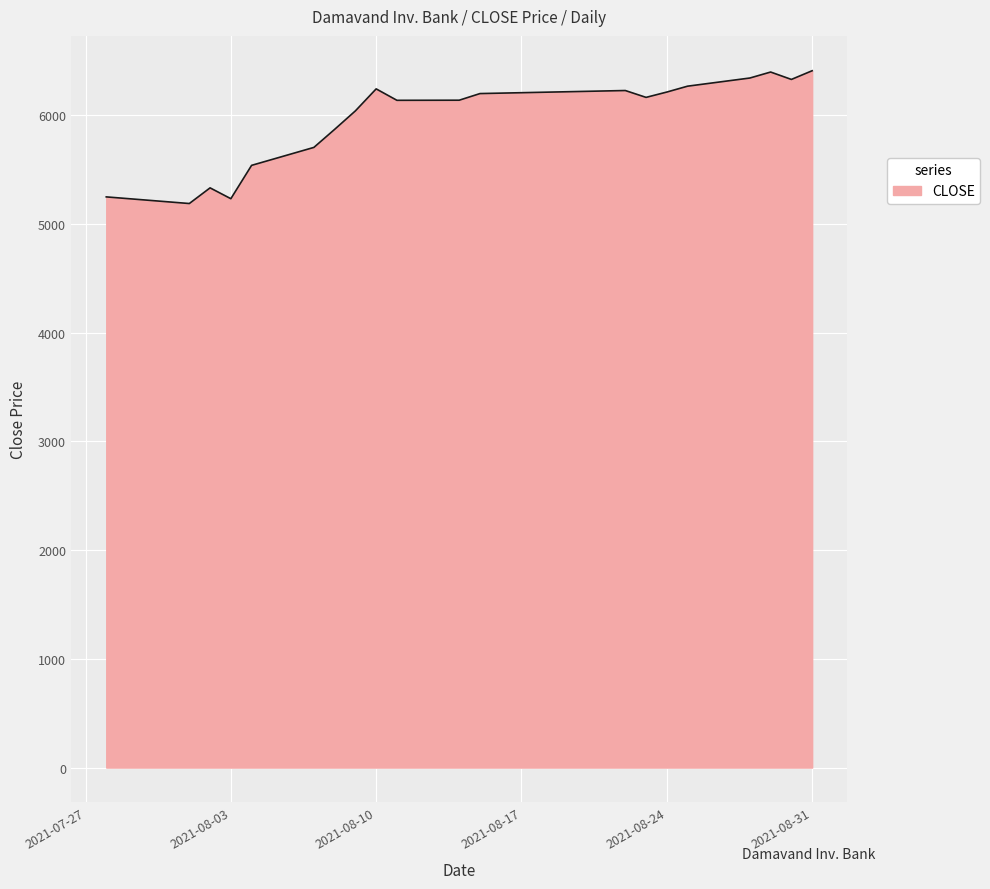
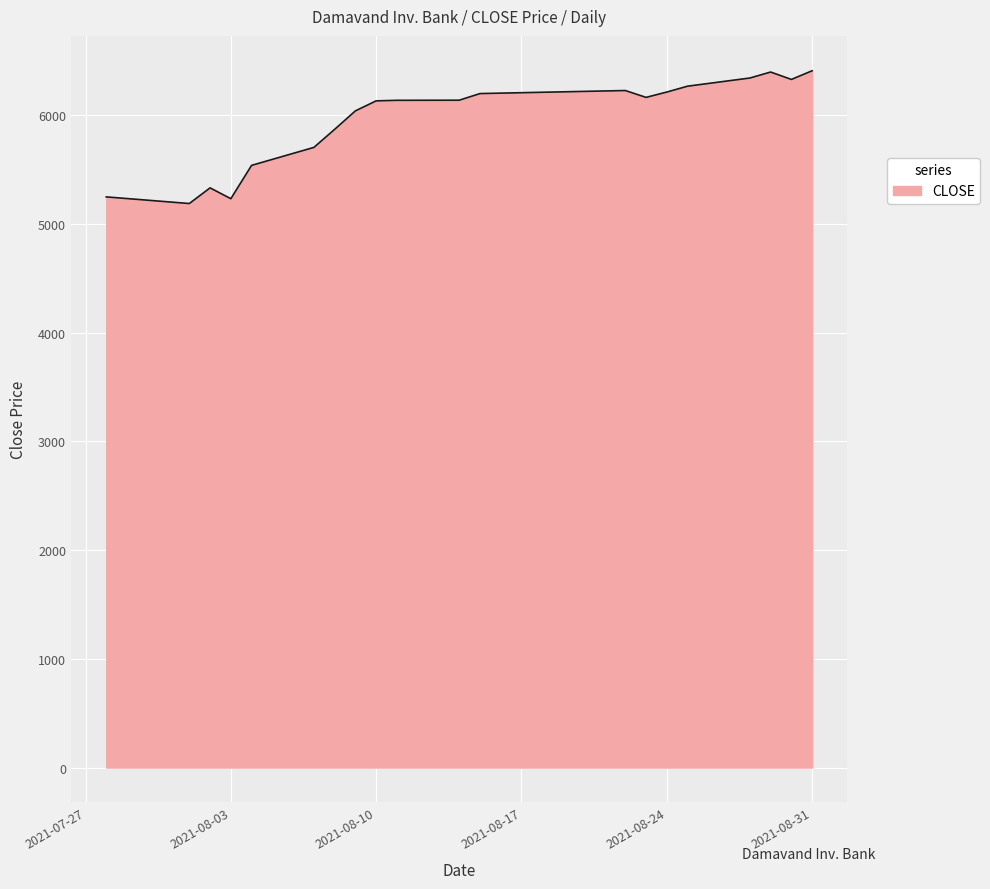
2021-08-10: 6240 -> 6130
